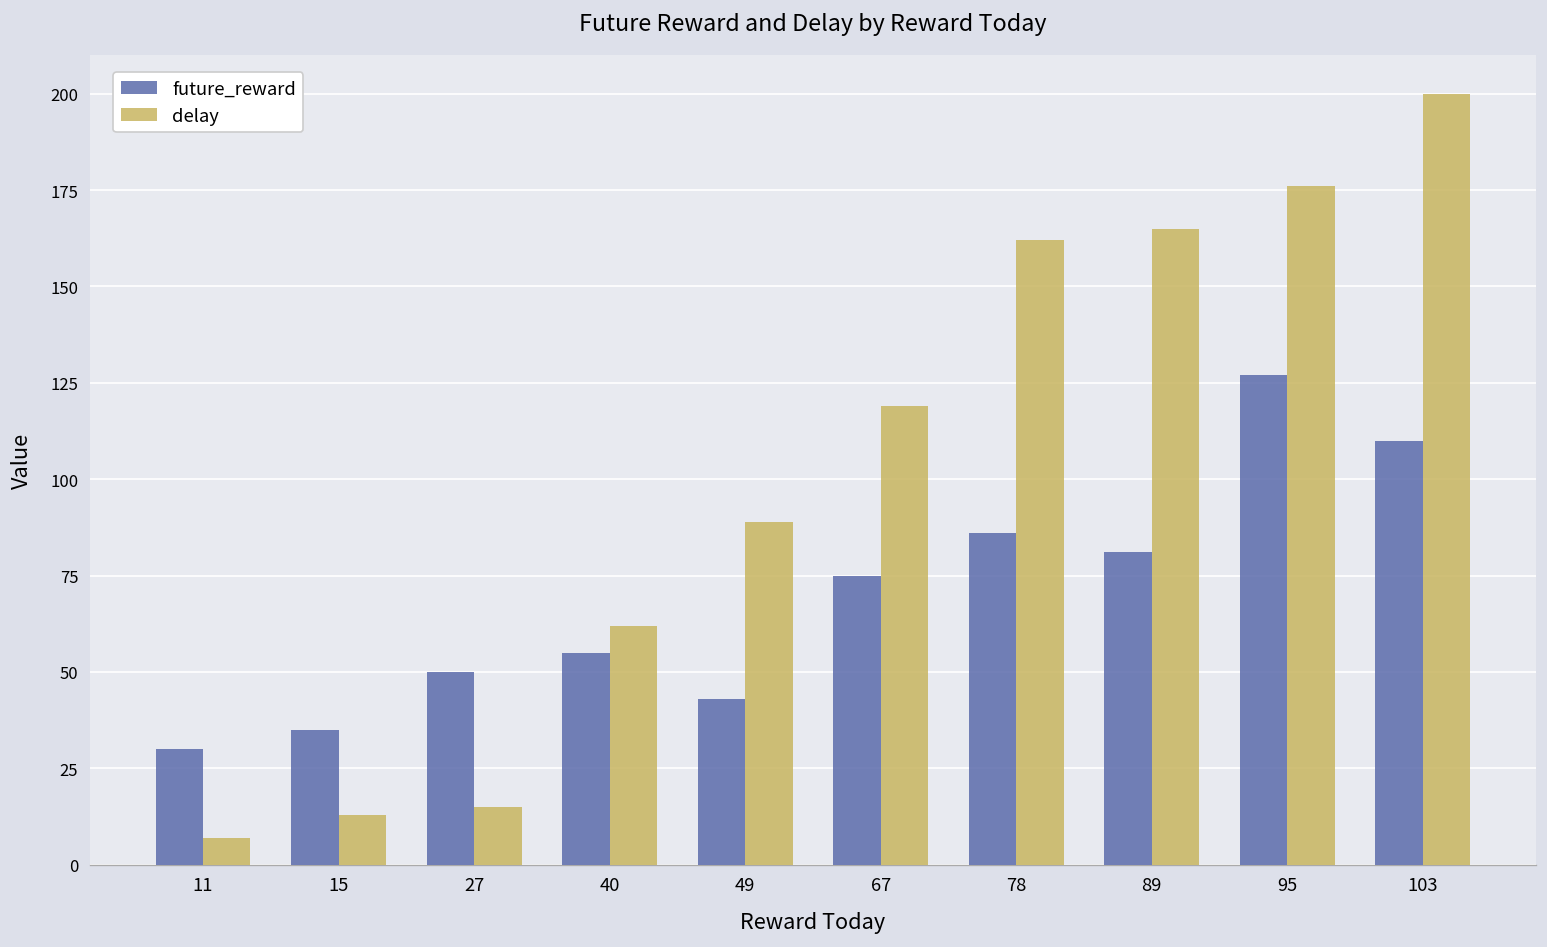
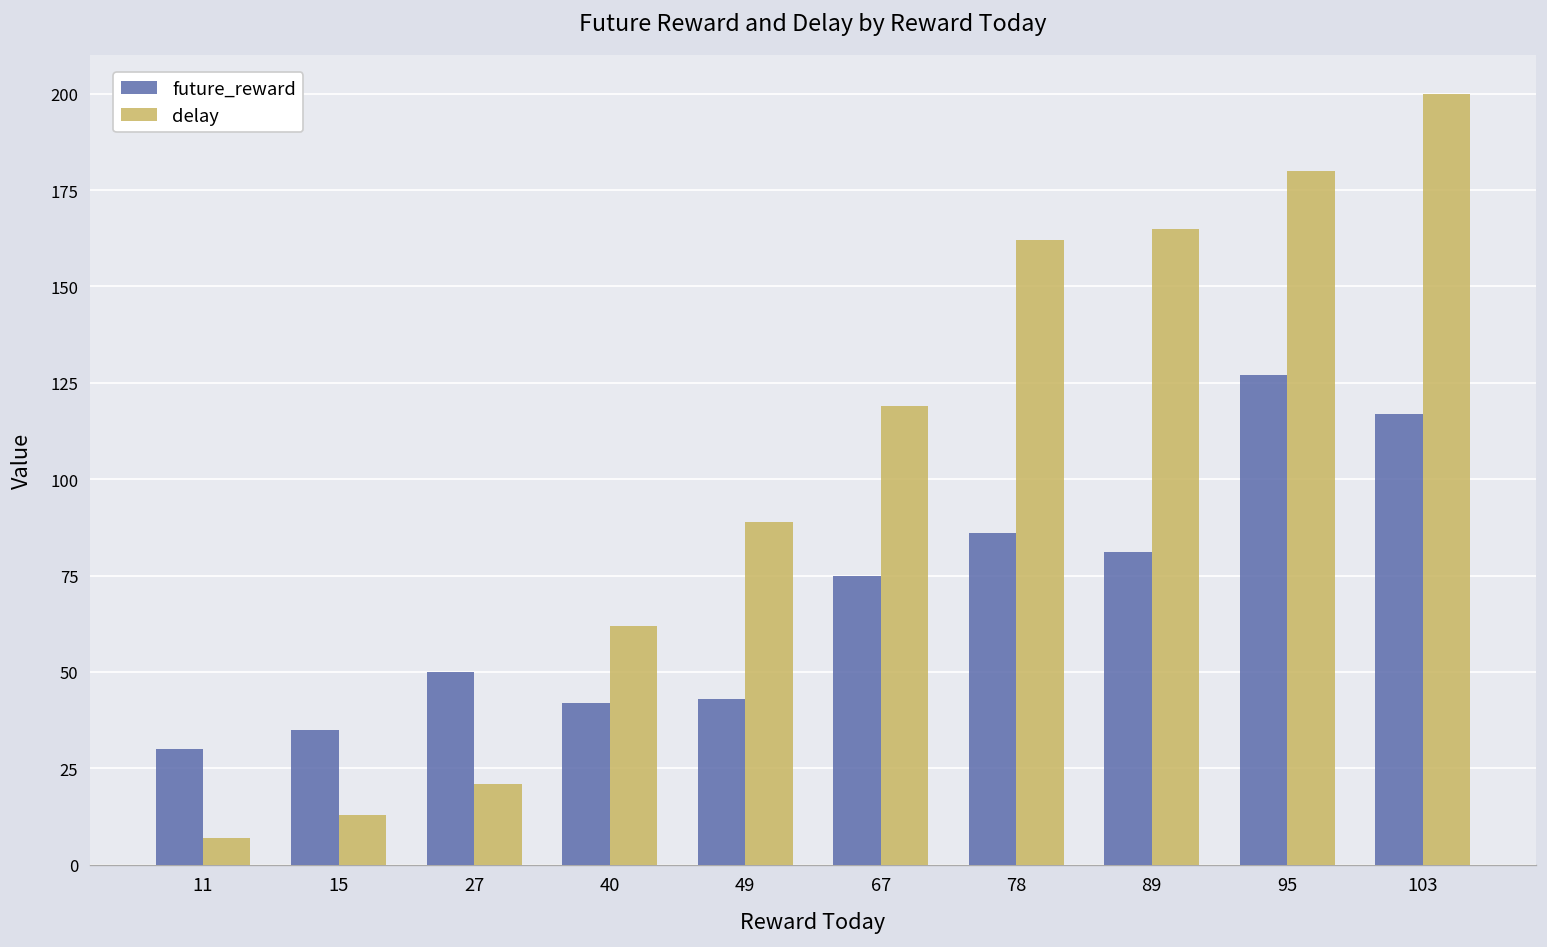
delay, 27: 15 -> 21
future_reward, 40: 55 -> 42
delay, 95: 176 -> 180
future_reward, 103: 110 -> 117
